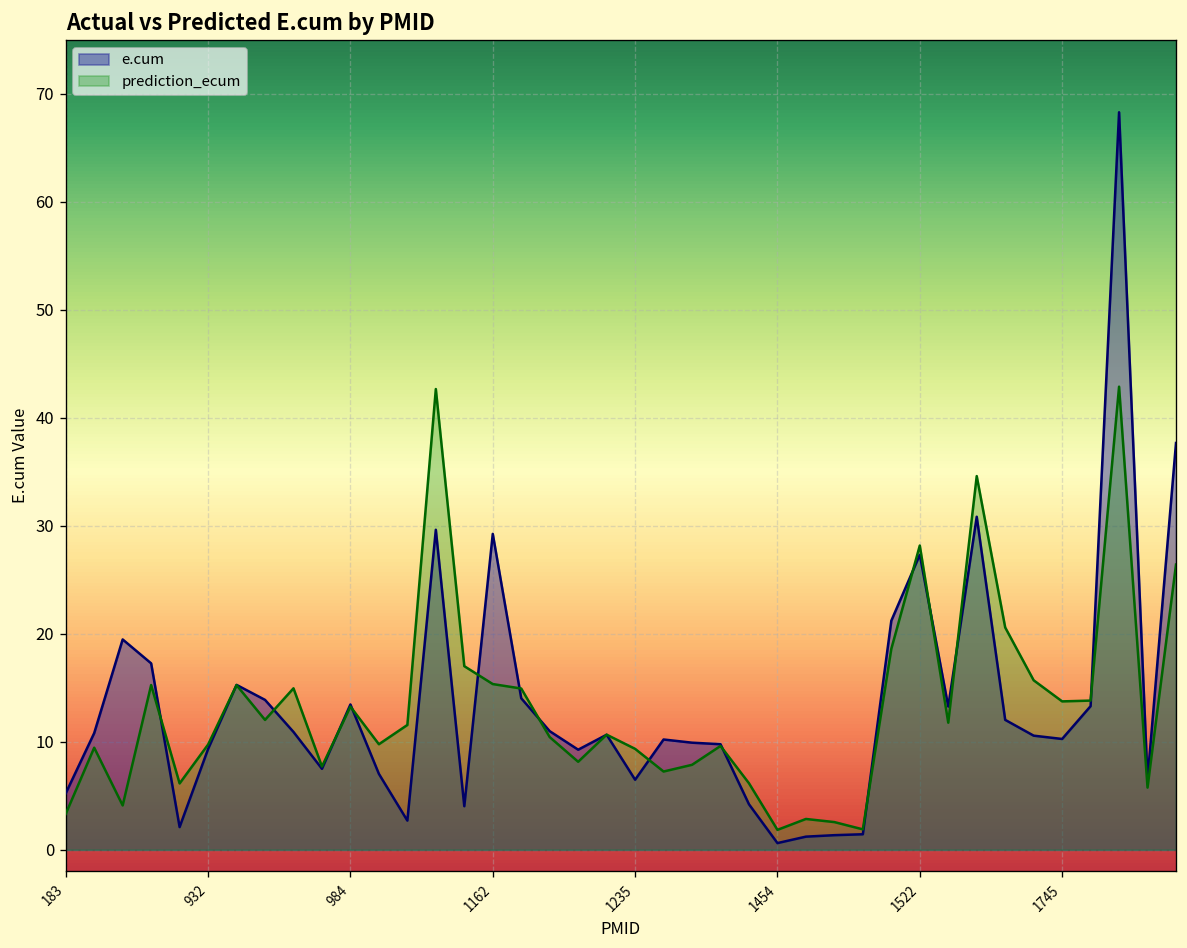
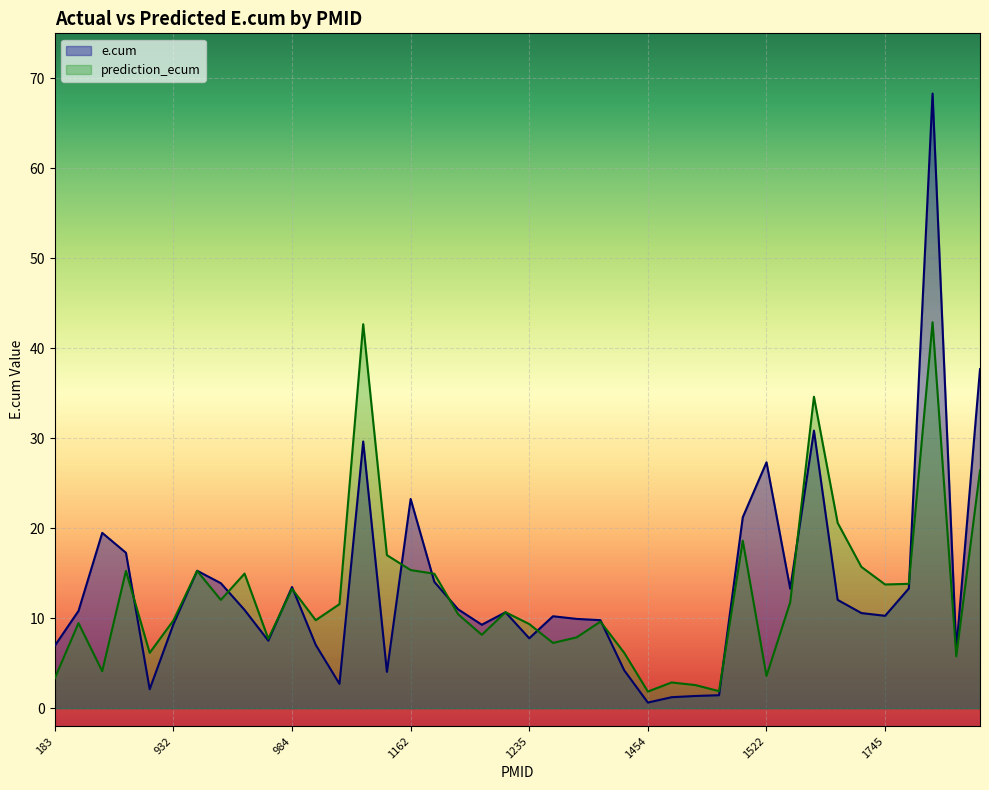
e.cum, 183: 5 -> 7
e.cum, 1162: 29 -> 23
e.cum, 1235: 6 -> 8
prediction_ecum, 1522: 28 -> 4
